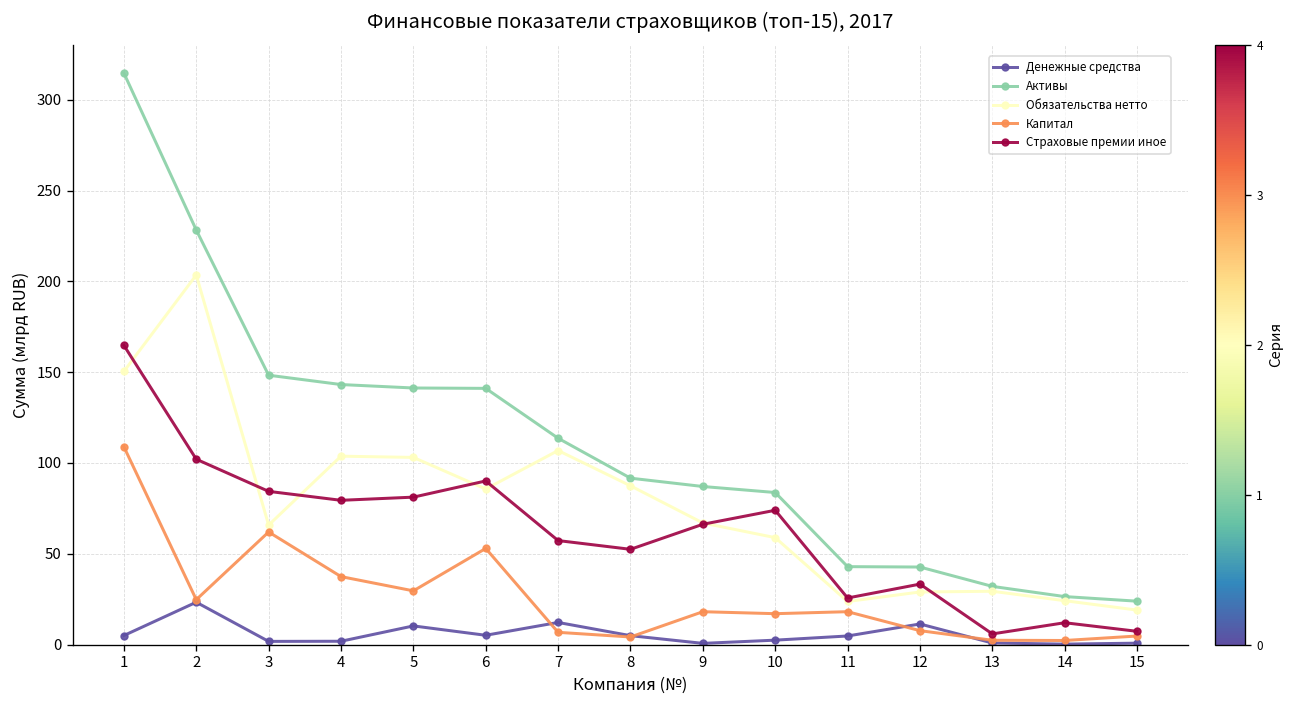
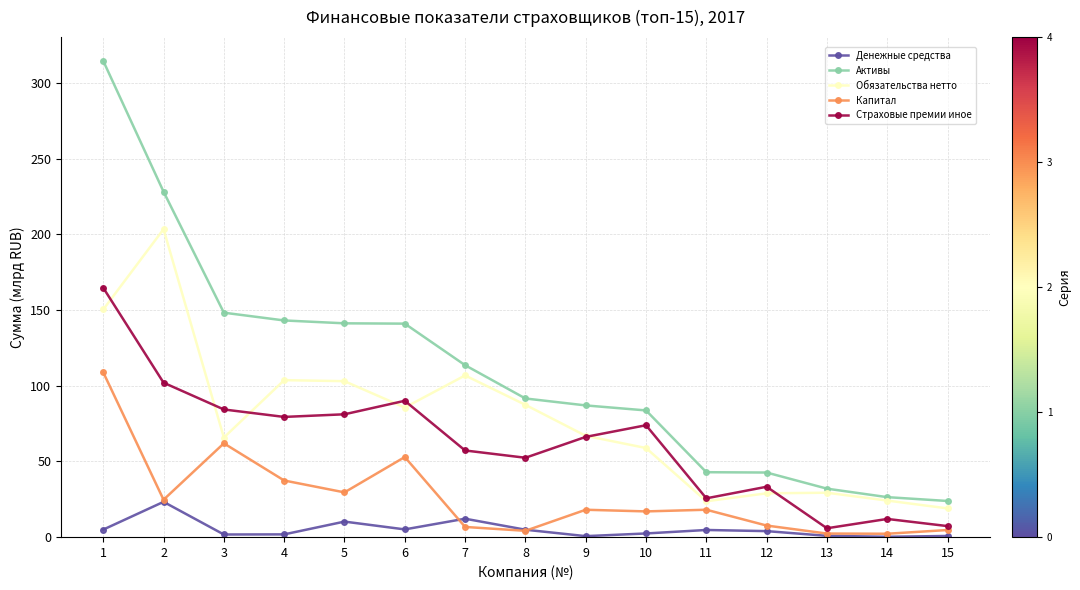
Денежные средства, 12: 11 -> 4
